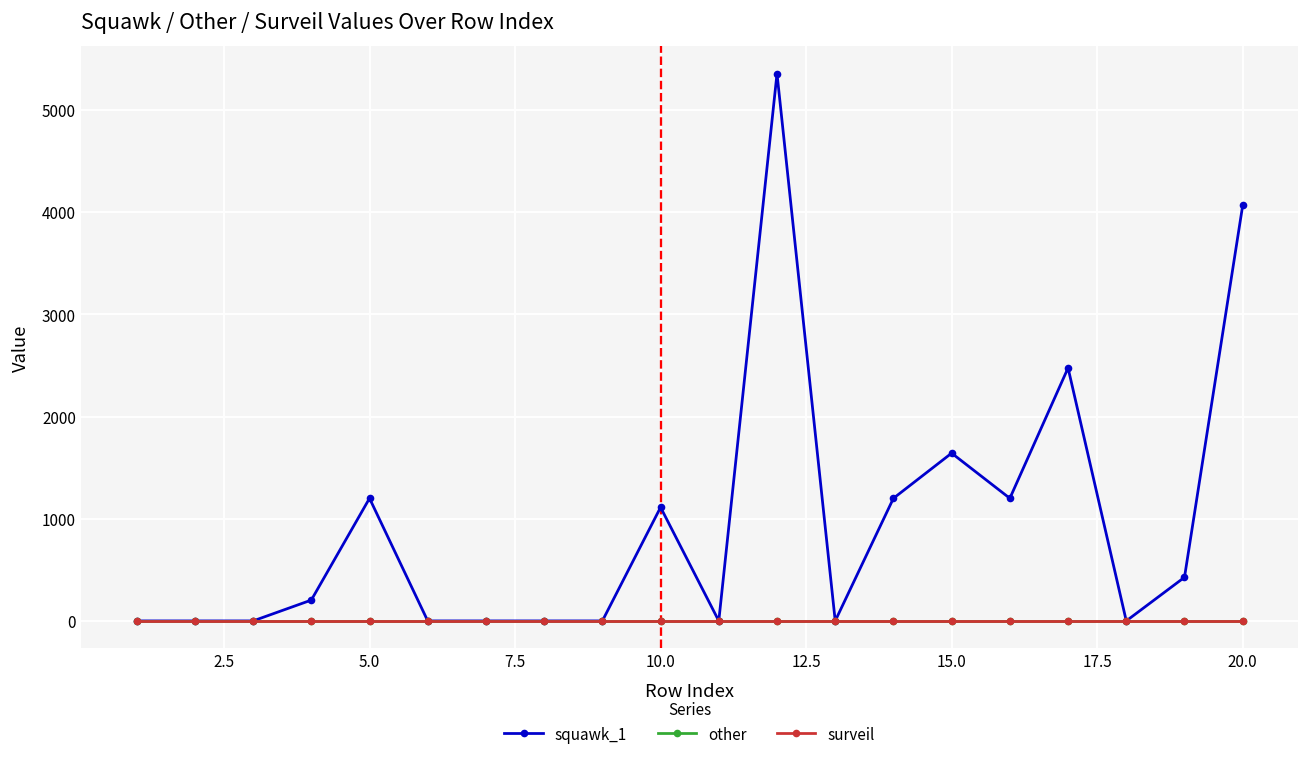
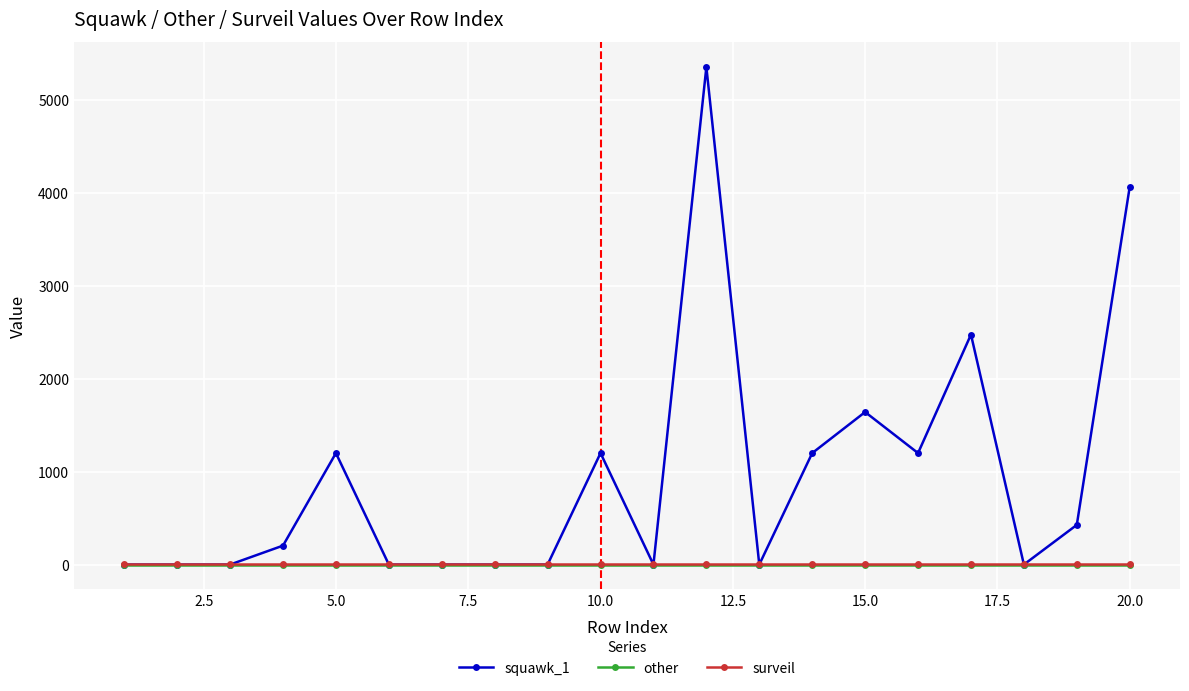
squawk_1, 10.0: 1100 -> 1200
